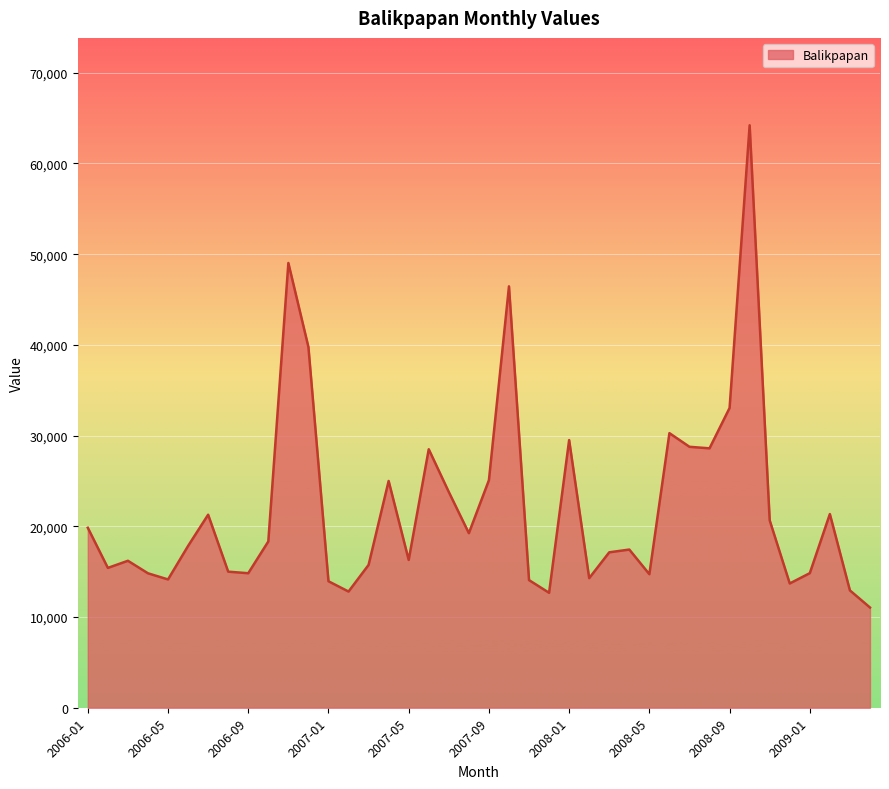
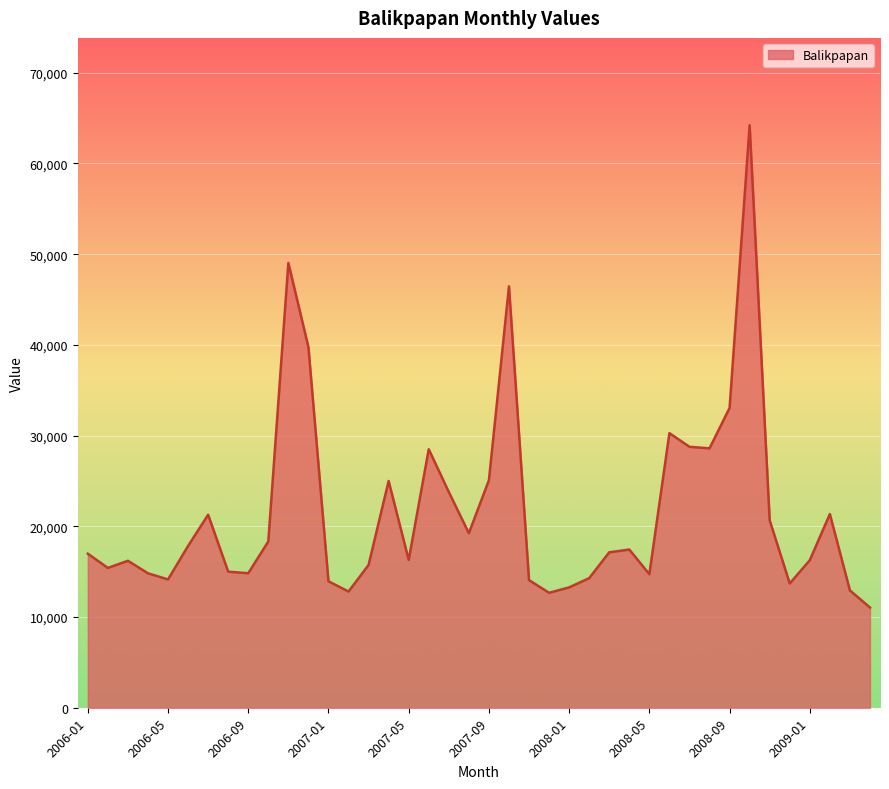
2006-01: 20,000 -> 17,000
2008-01: 30,000 -> 13,000
2009-01: 15,000 -> 16,000
